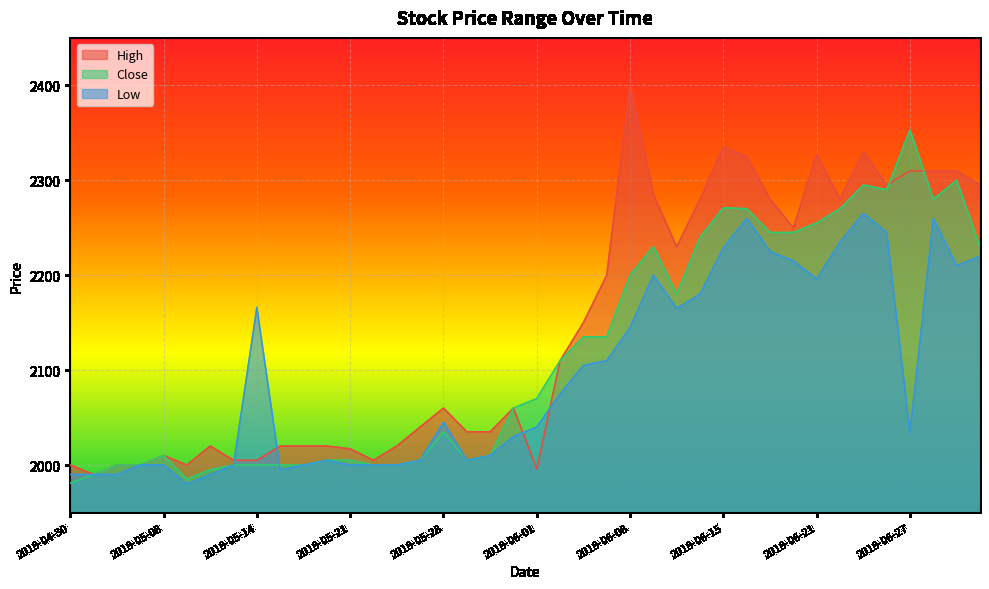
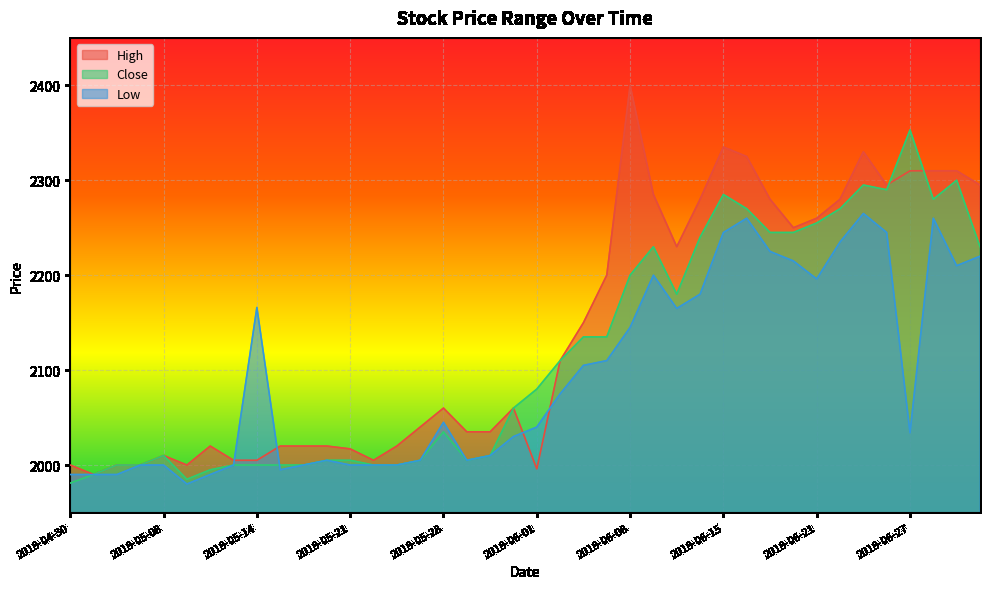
Close, 2018-06-01: 2070 -> 2080
Close, 2018-06-15: 2270 -> 2290
Low, 2018-06-15: 2230 -> 2250
High, 2018-06-21: 2330 -> 2260
